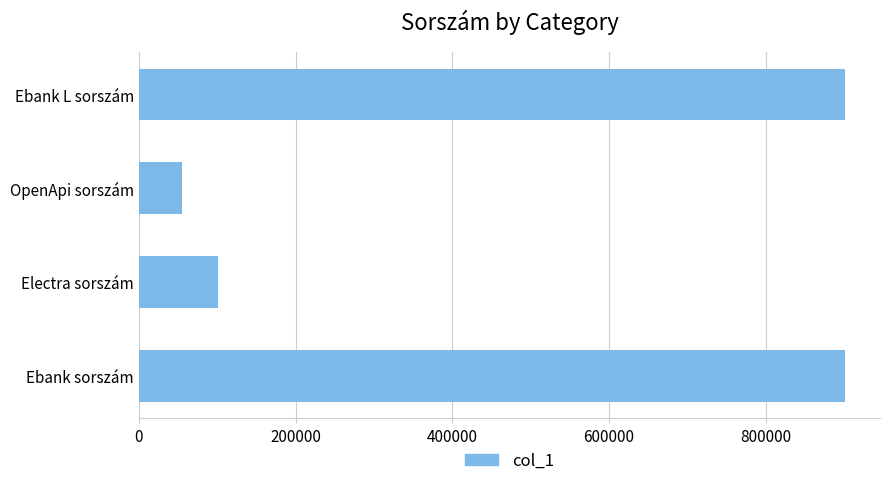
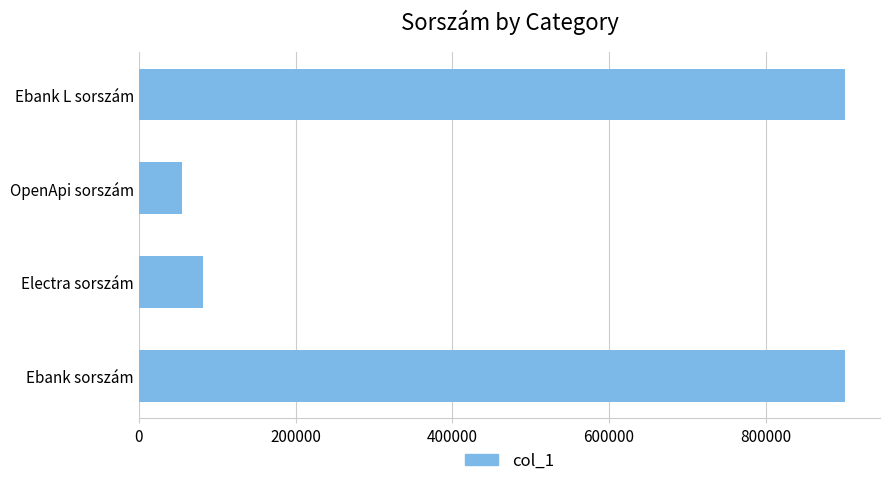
Electra sorszám: 100000 -> 80000
